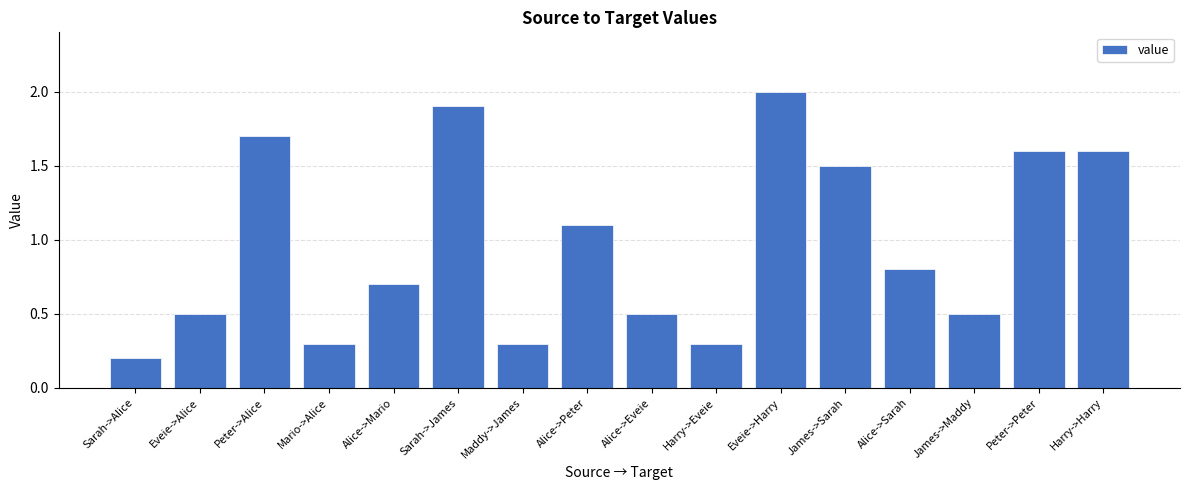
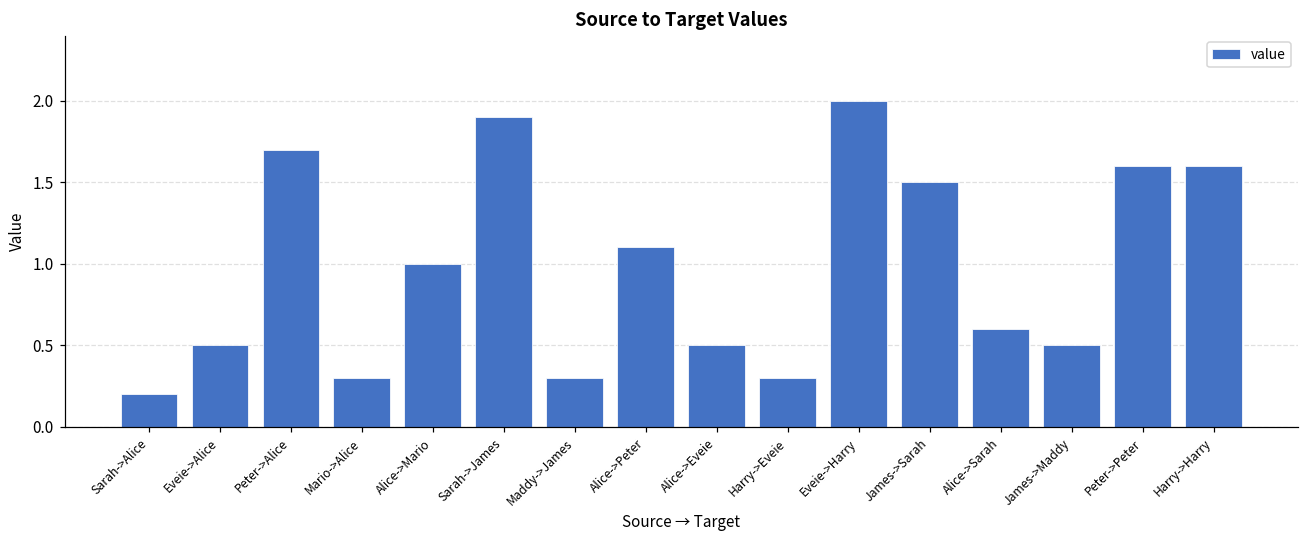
Alice->Mario: 0.7 -> 1.0
Alice->Sarah: 0.8 -> 0.6
